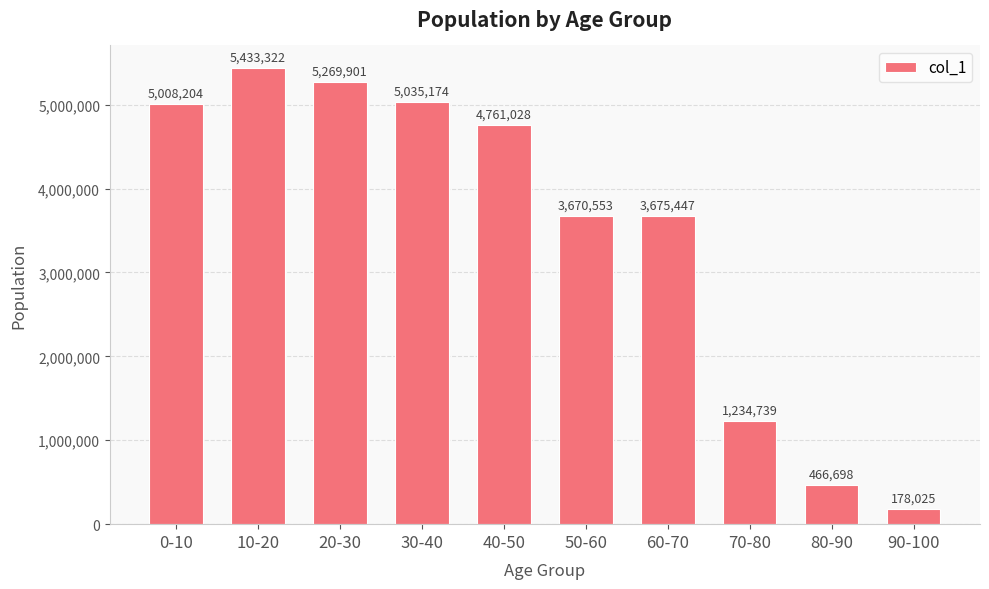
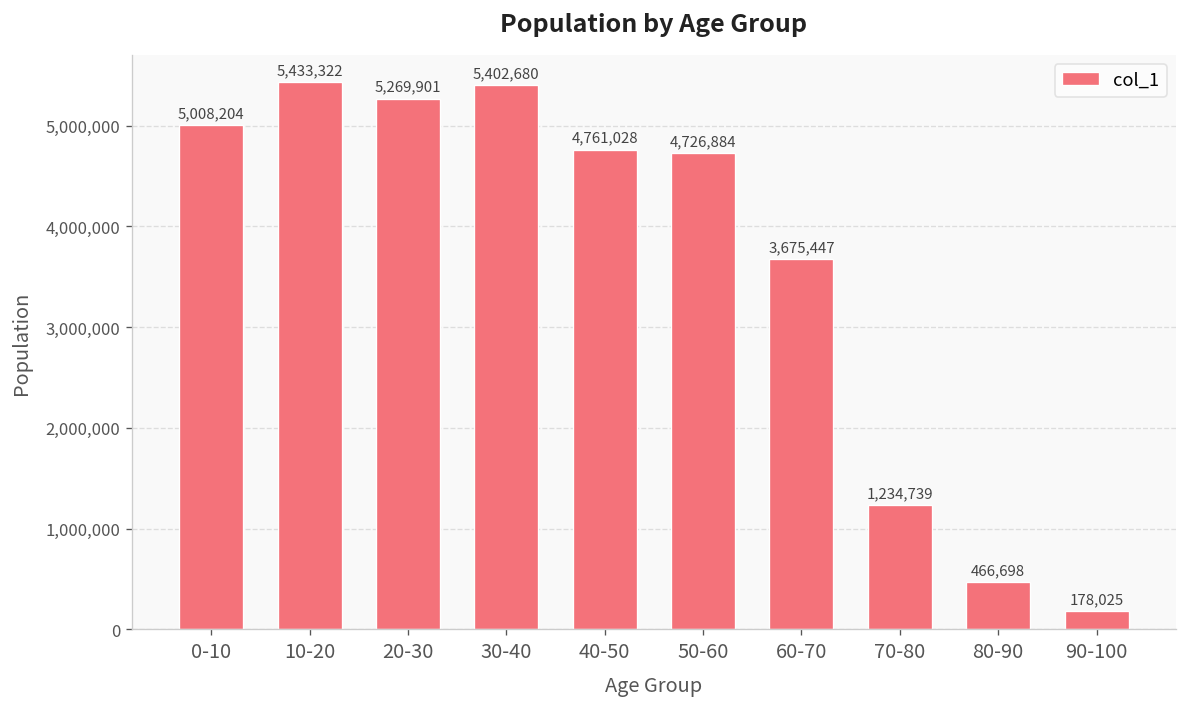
30-40: 5,035,174 -> 5,402,680
50-60: 3,670,553 -> 4,726,884
